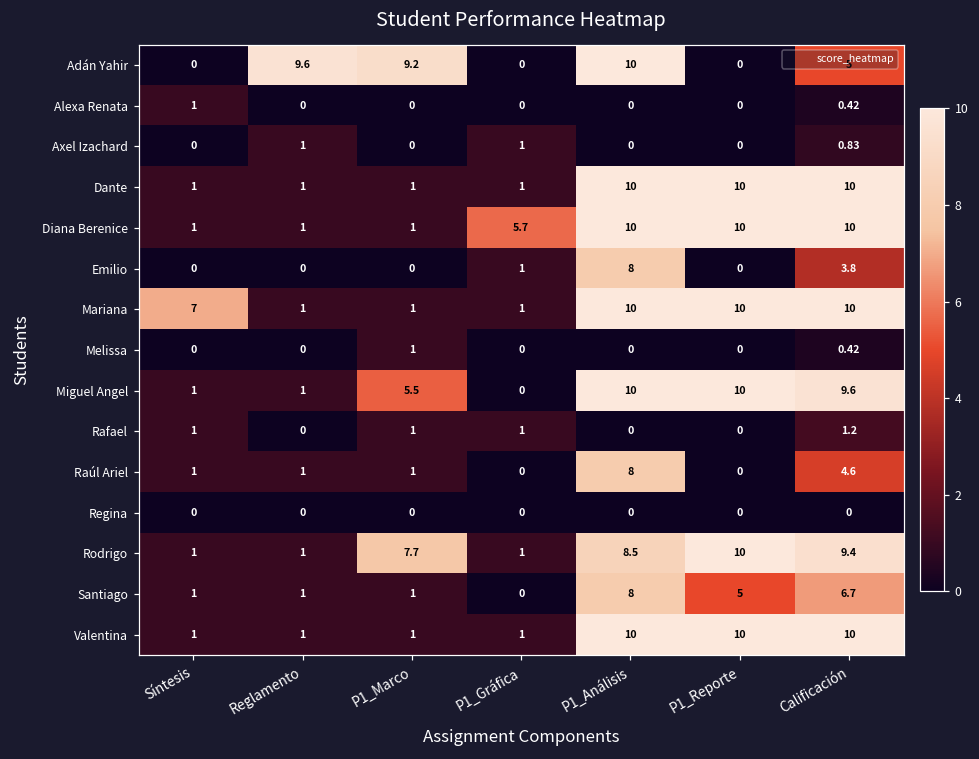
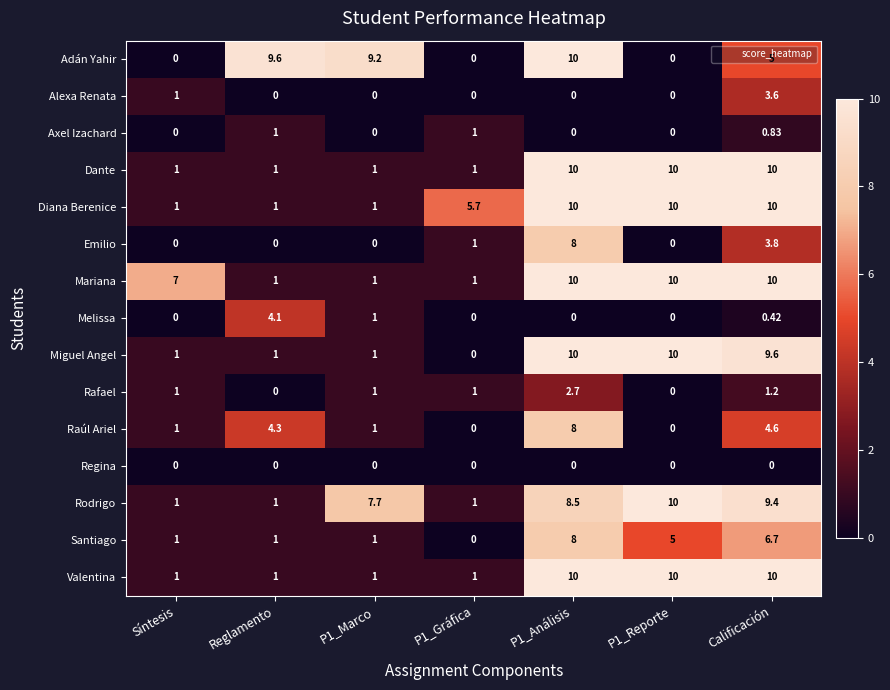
Alexa Renata, Calificación: 0.42 -> 3.6
Melissa, Reglamento: 0 -> 4.1
Miguel Angel, P1_Marco: 5.5 -> 1
Rafael, P1_Análisis: 0 -> 2.7
Raúl Ariel, Reglamento: 1 -> 4.3
